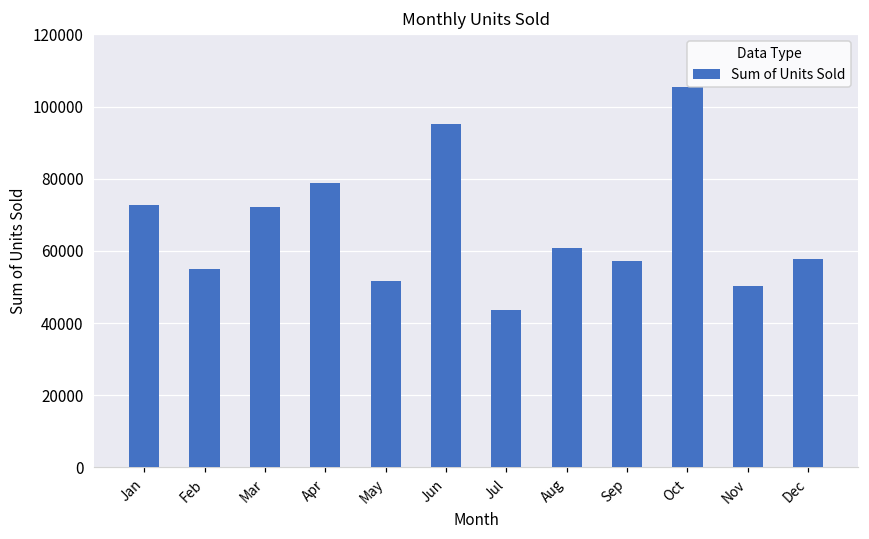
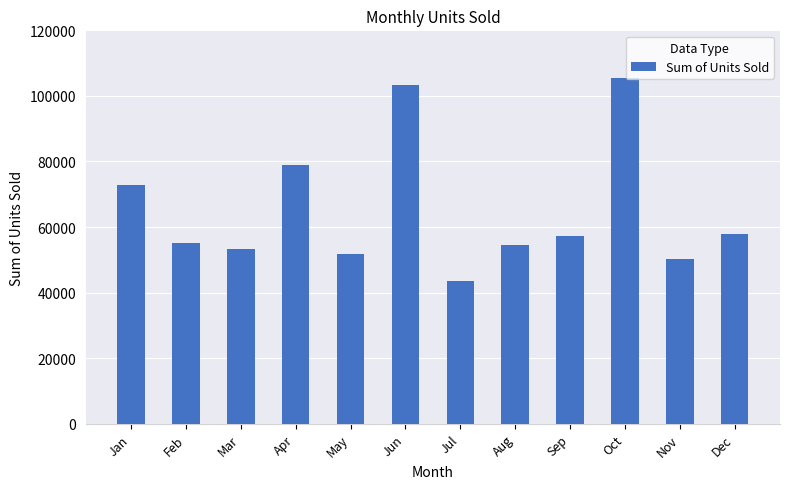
Mar: 72000 -> 53000
Jun: 95000 -> 103000
Aug: 61000 -> 54000
